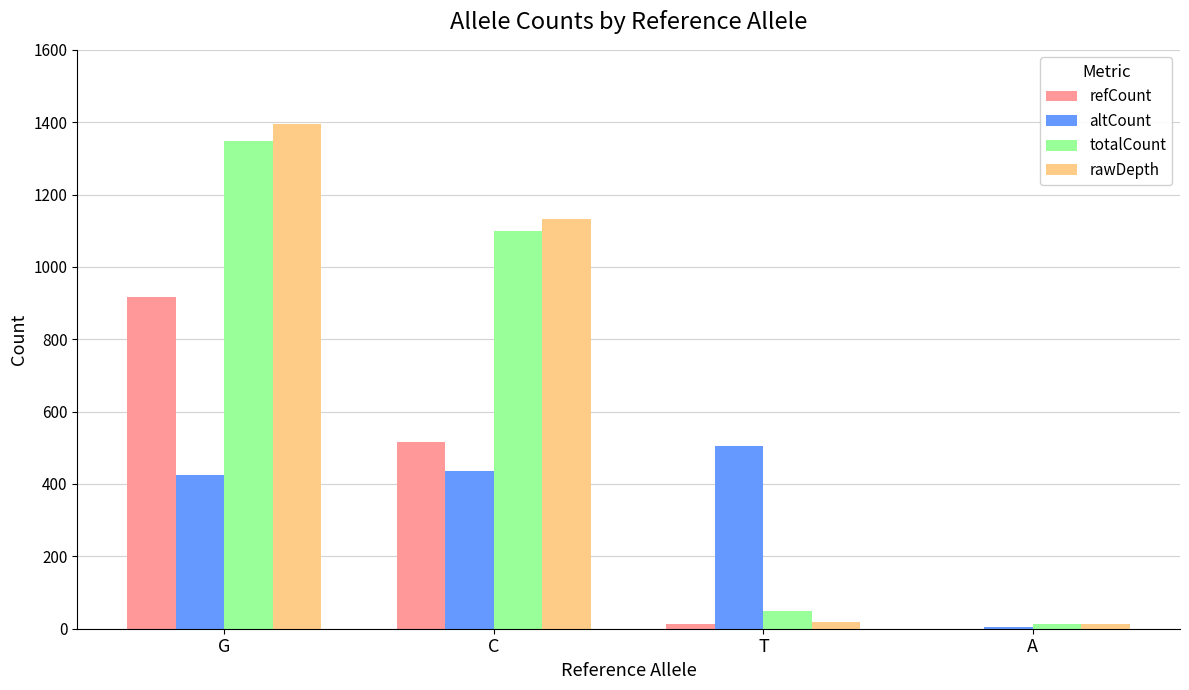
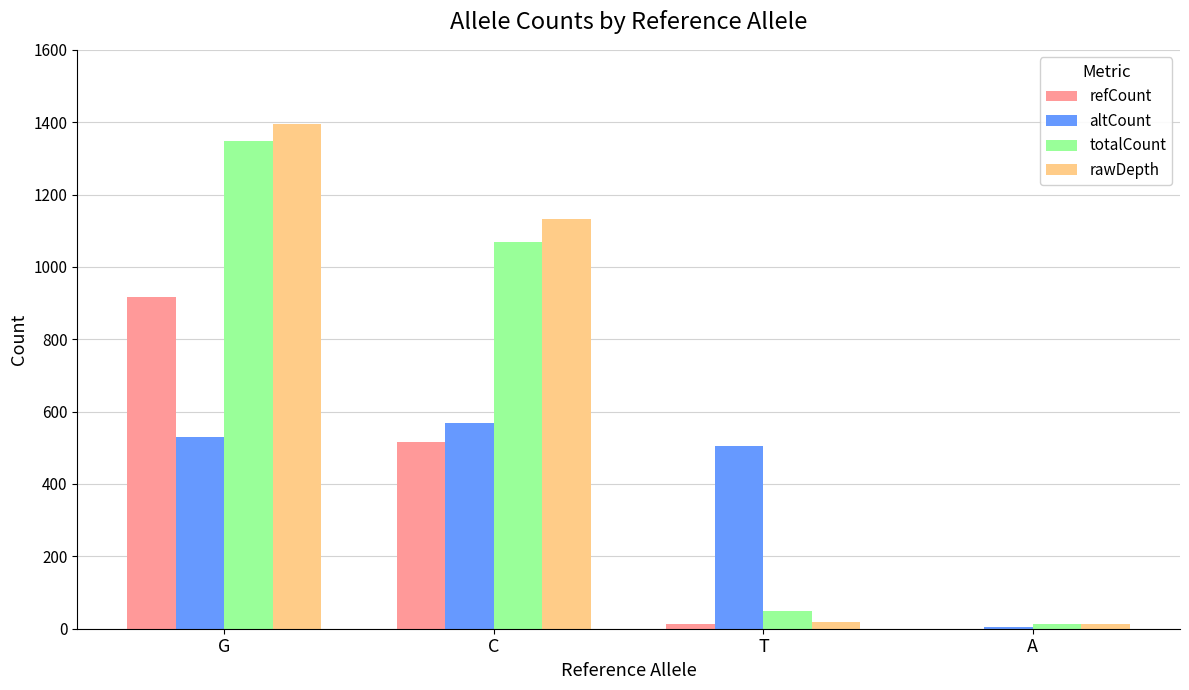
altCount, G: 430 -> 530
altCount, C: 440 -> 570
totalCount, C: 1100 -> 1070
